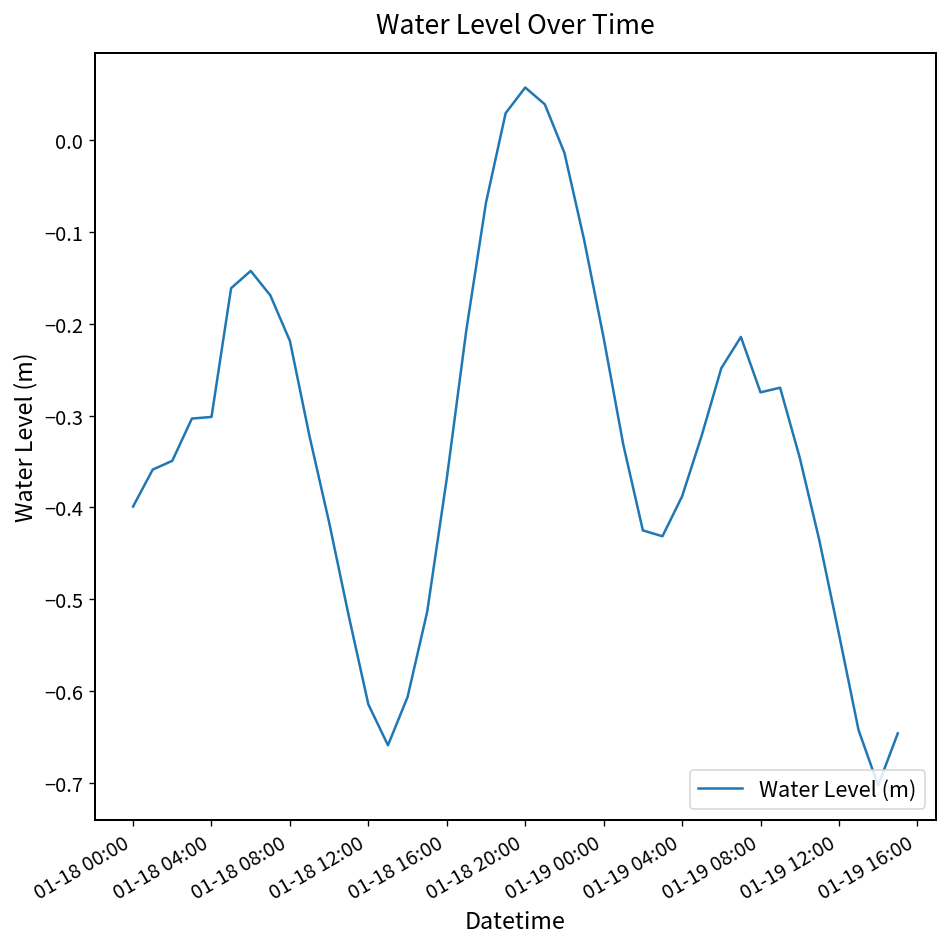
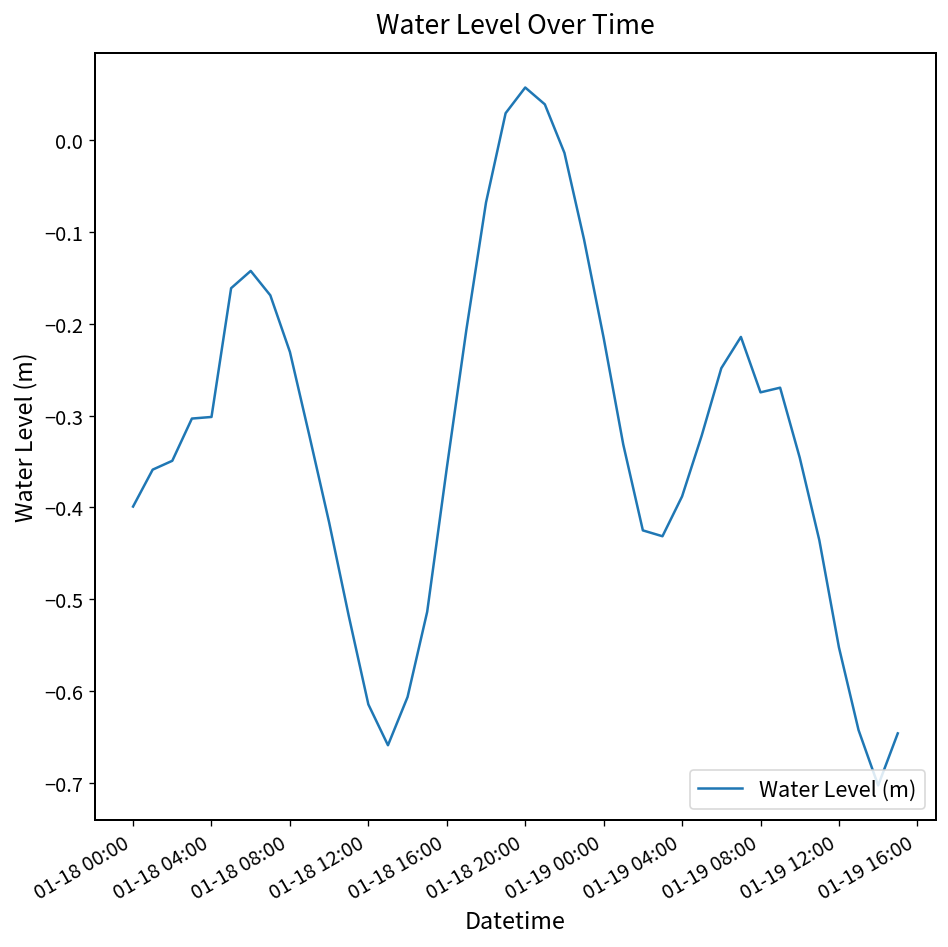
01-18 08:00: -0.22 -> -0.23
01-18 16:00: -0.37 -> -0.36
01-19 12:00: -0.54 -> -0.55
